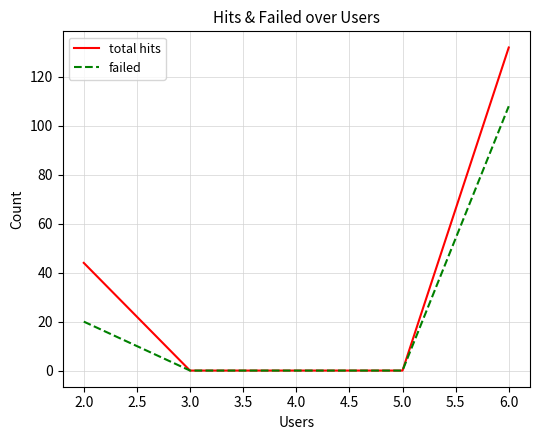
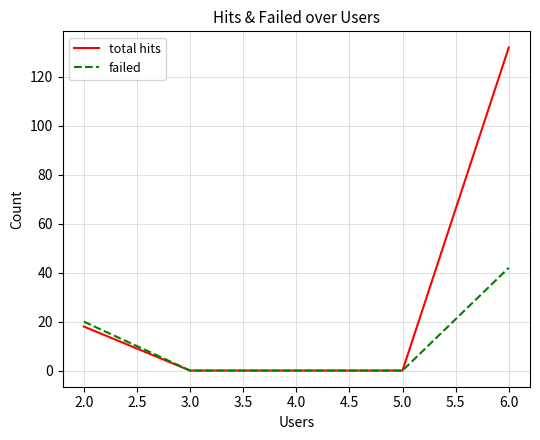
total hits, 2.0: 44 -> 18
failed, 6.0: 108 -> 42
